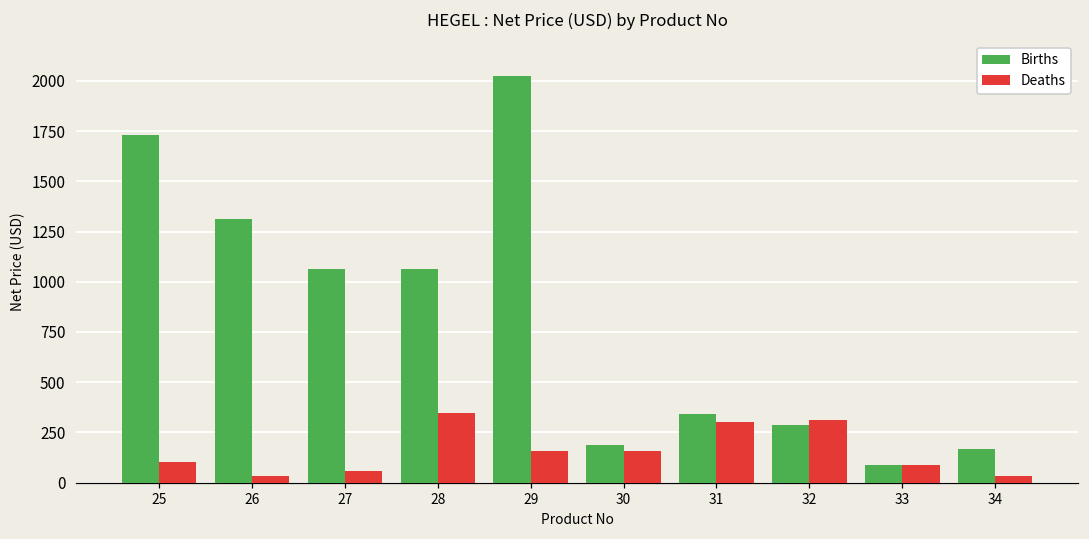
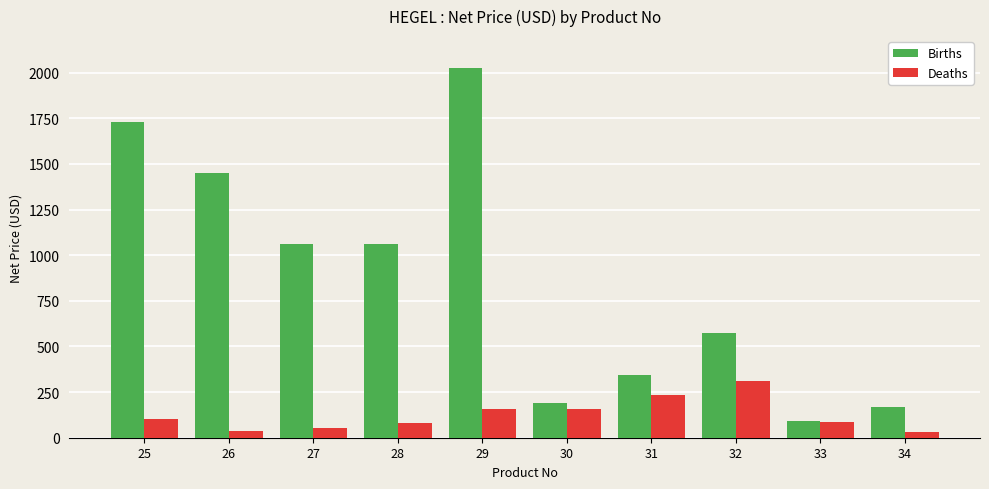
Births, 26: 1310 -> 1450
Deaths, 28: 350 -> 80
Deaths, 31: 300 -> 240
Births, 32: 290 -> 580
